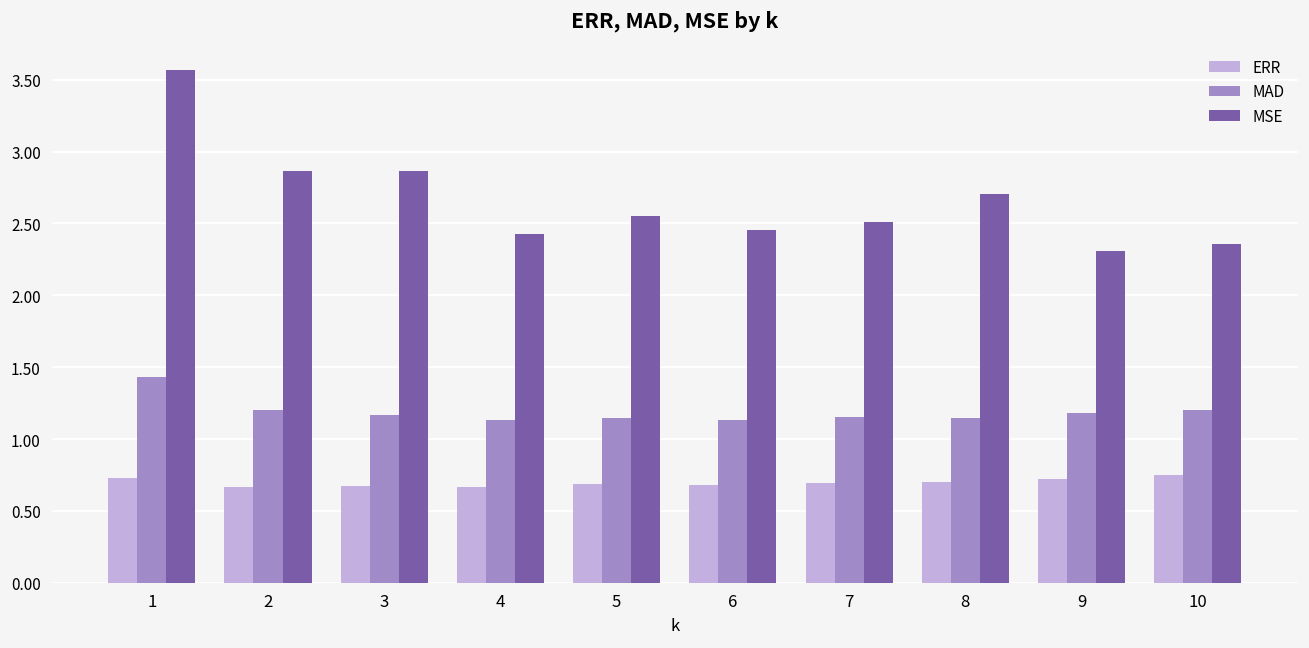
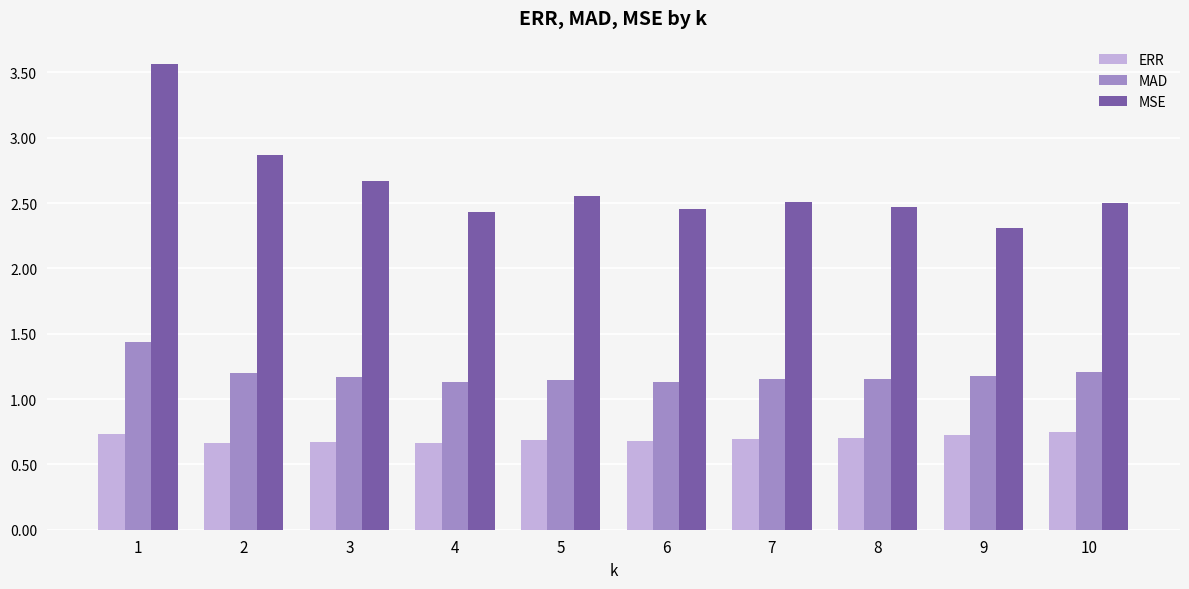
MSE, 3: 2.87 -> 2.67
MSE, 8: 2.71 -> 2.47
MSE, 10: 2.36 -> 2.50
